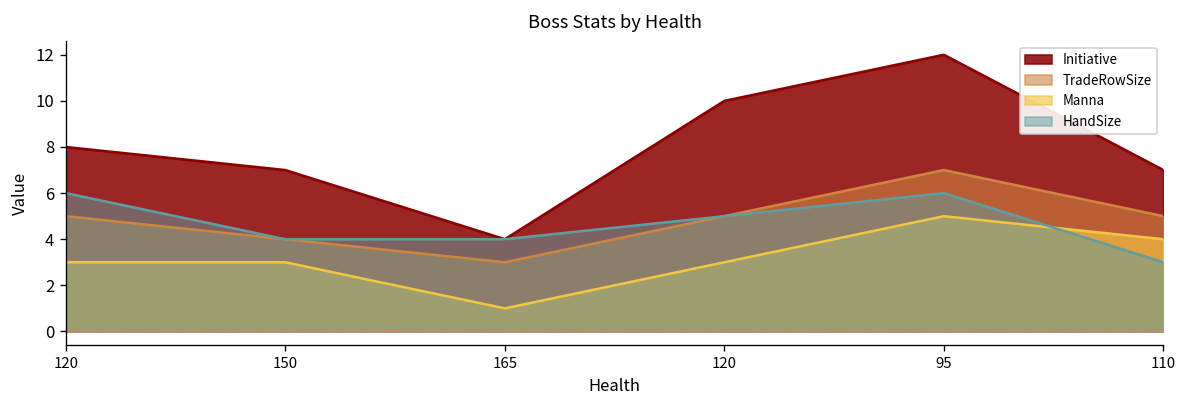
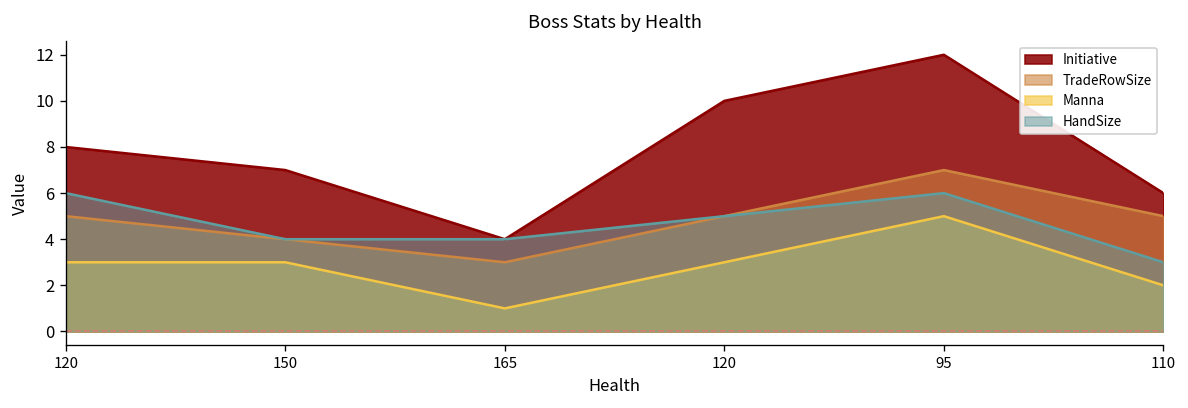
Initiative, 110: 7 -> 6
Manna, 110: 4 -> 2
